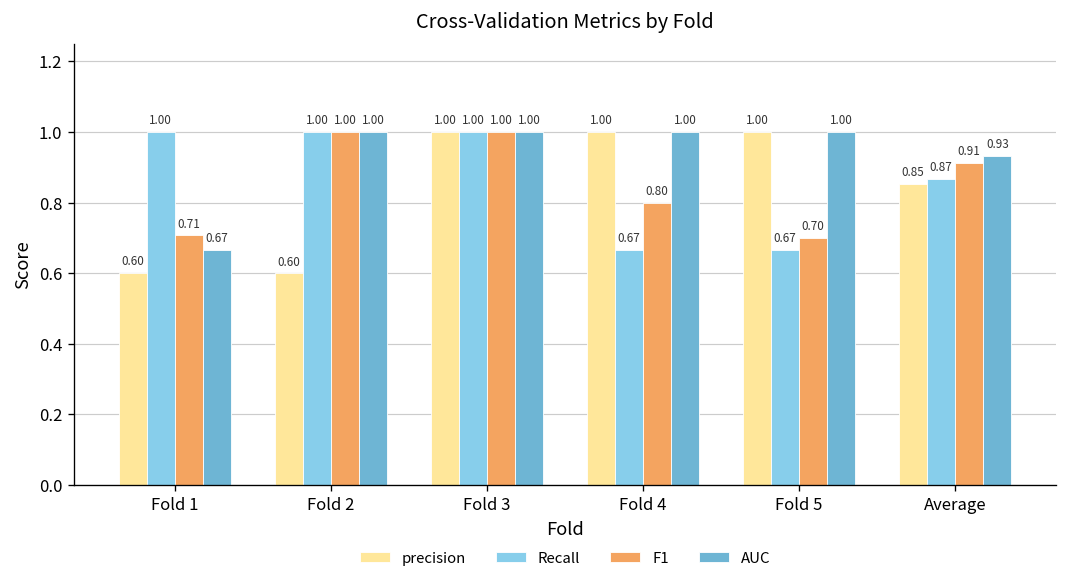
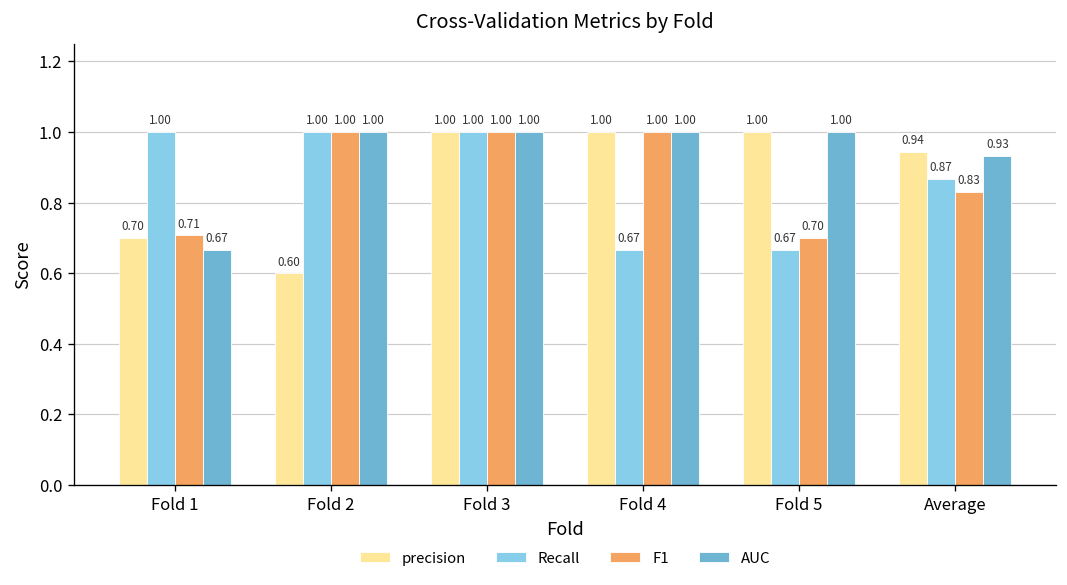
precision, Fold 1: 0.60 -> 0.70
F1, Fold 4: 0.80 -> 1.00
precision, Average: 0.85 -> 0.94
F1, Average: 0.91 -> 0.83
